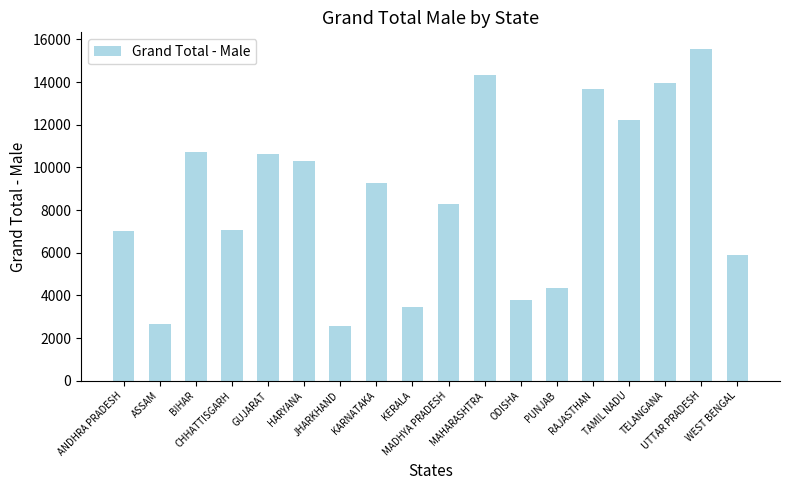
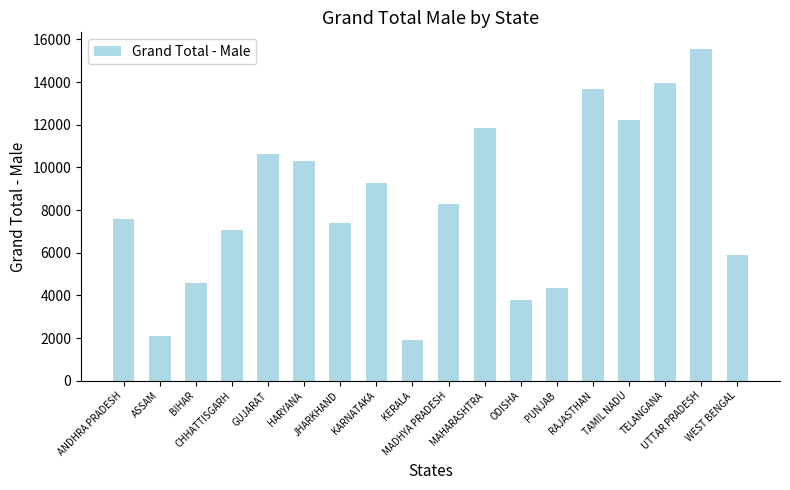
ANDHRA PRADESH: 7000 -> 7600
ASSAM: 2700 -> 2100
BIHAR: 10700 -> 4600
JHARKHAND: 2600 -> 7400
KERALA: 3500 -> 1900
MAHARASHTRA: 14300 -> 11800
